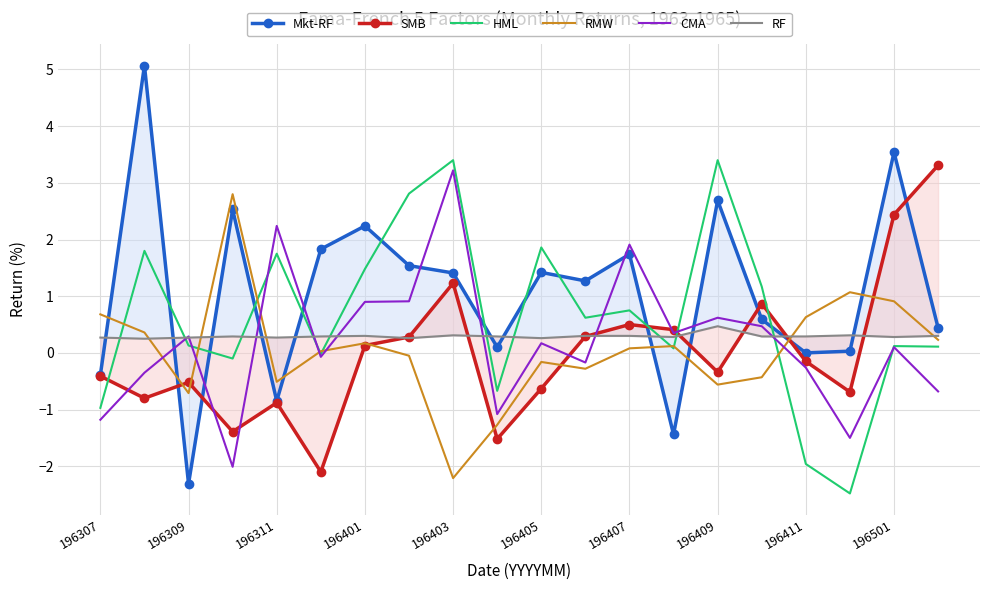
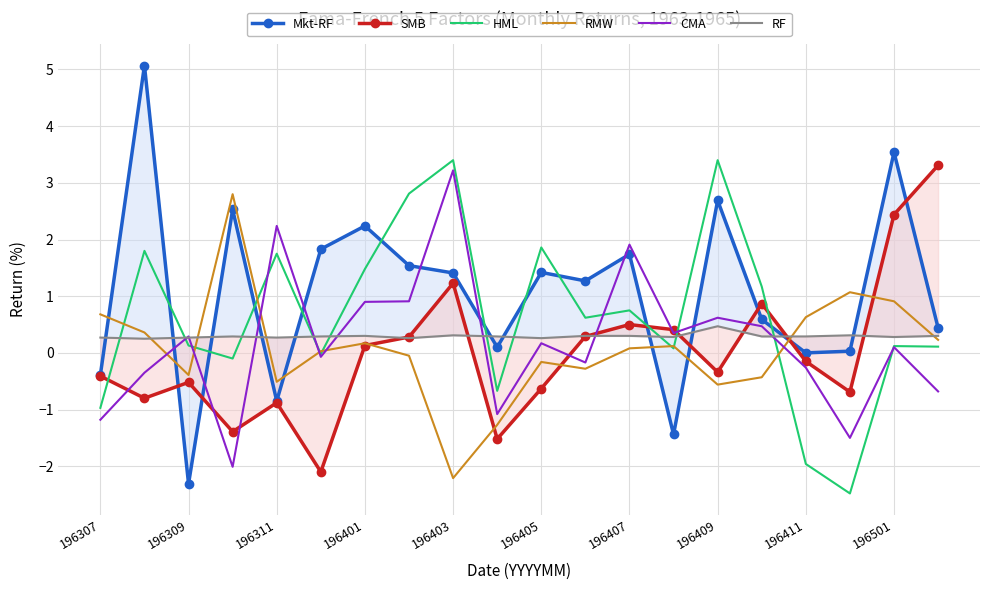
RMW, 196309: -0.7 -> -0.4
